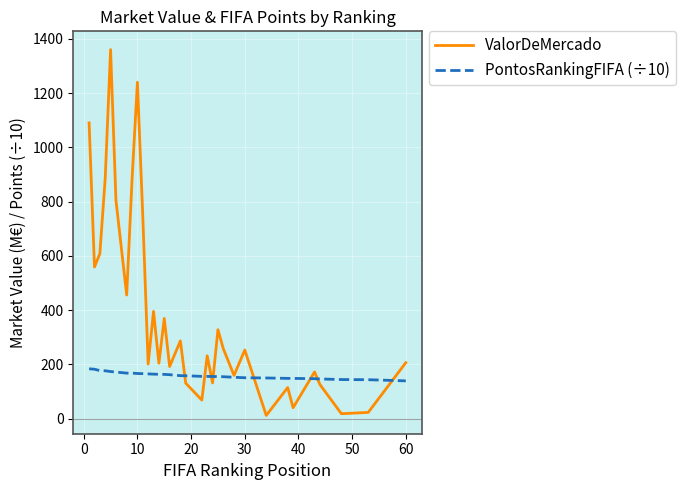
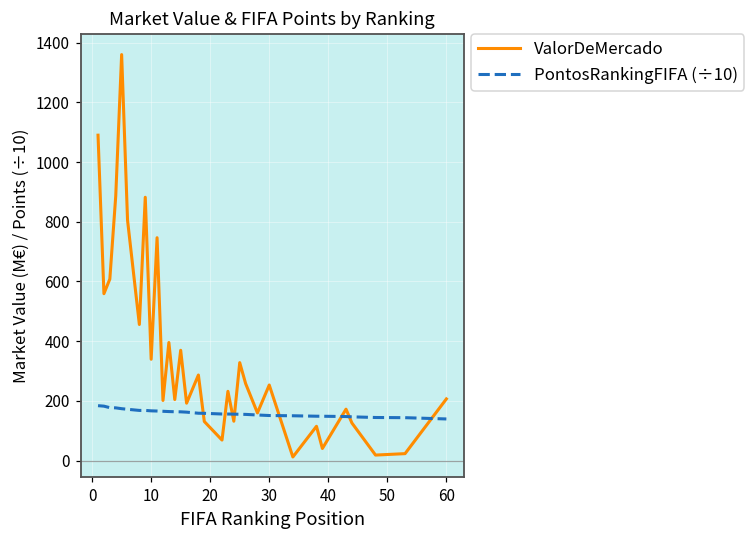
ValorDeMercado, 10: 1240 -> 340
